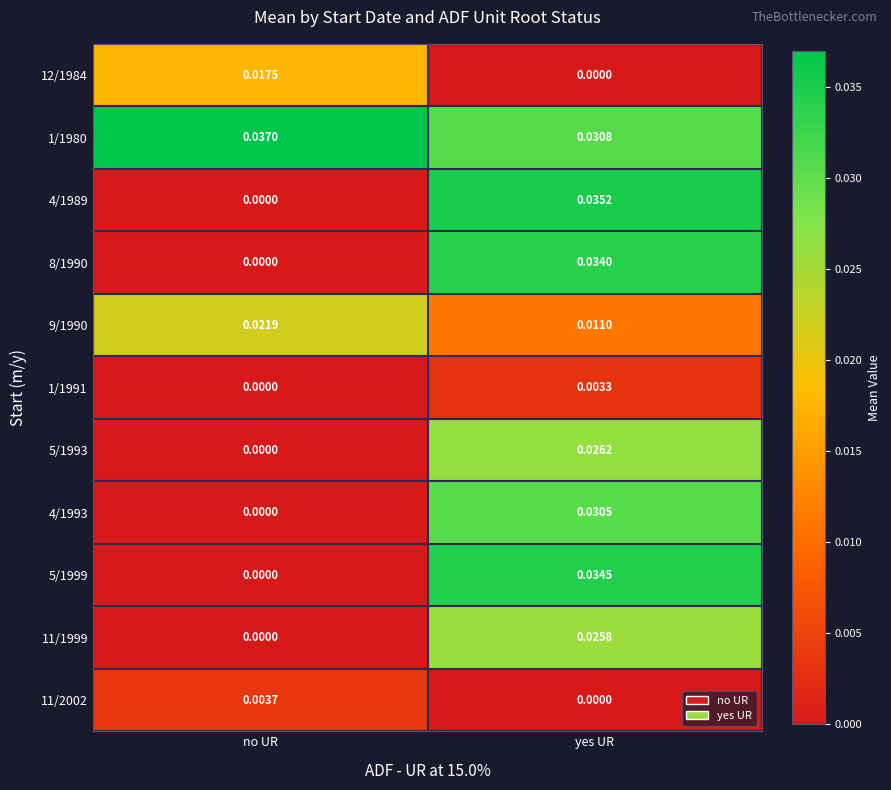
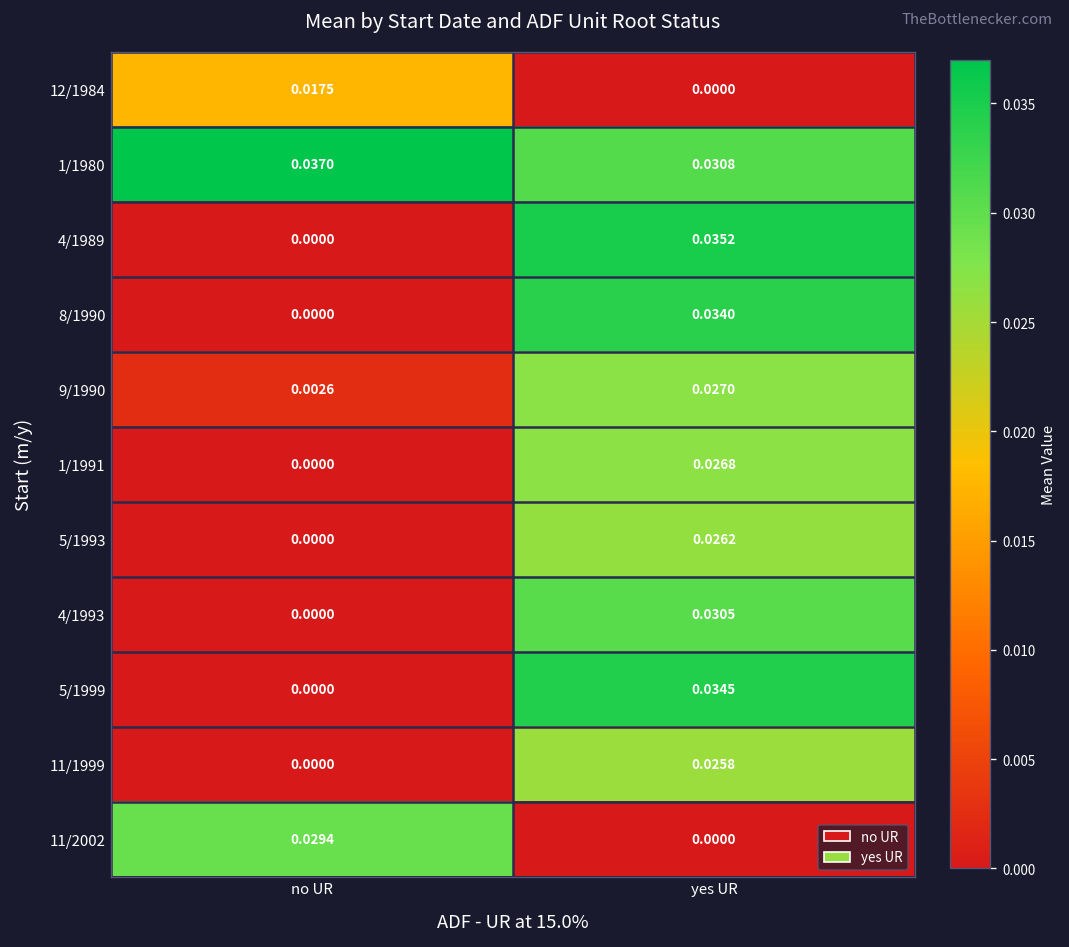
9/1990, no UR: 0.0219 -> 0.0026
9/1990, yes UR: 0.0110 -> 0.0270
1/1991, yes UR: 0.0033 -> 0.0268
11/2002, no UR: 0.0037 -> 0.0294
